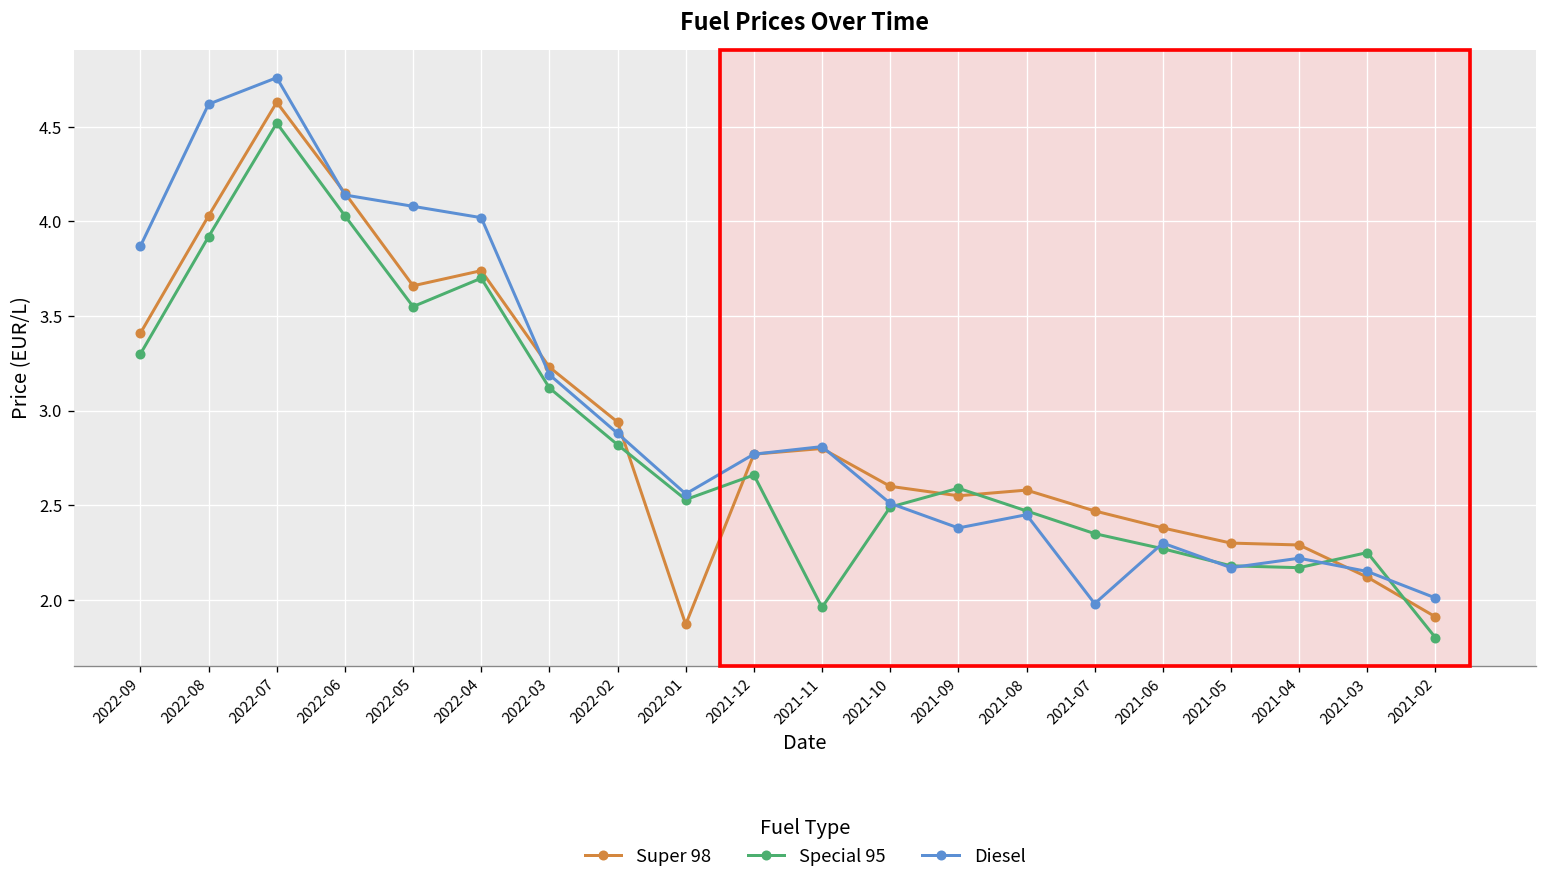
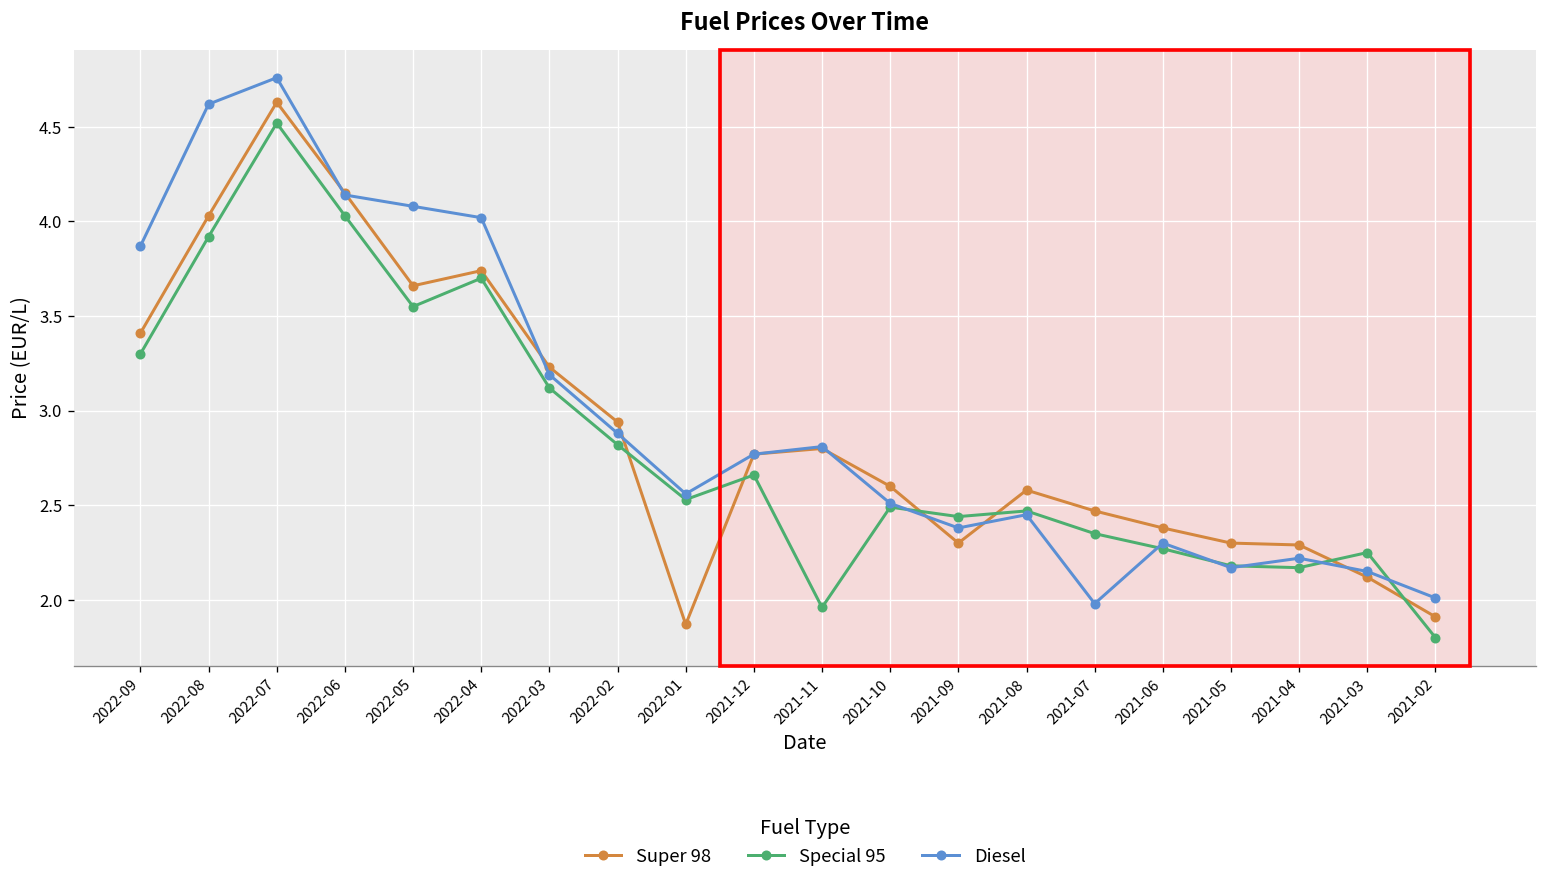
Super 98, 2021-09: 2.55 -> 2.30
Special 95, 2021-09: 2.59 -> 2.44
